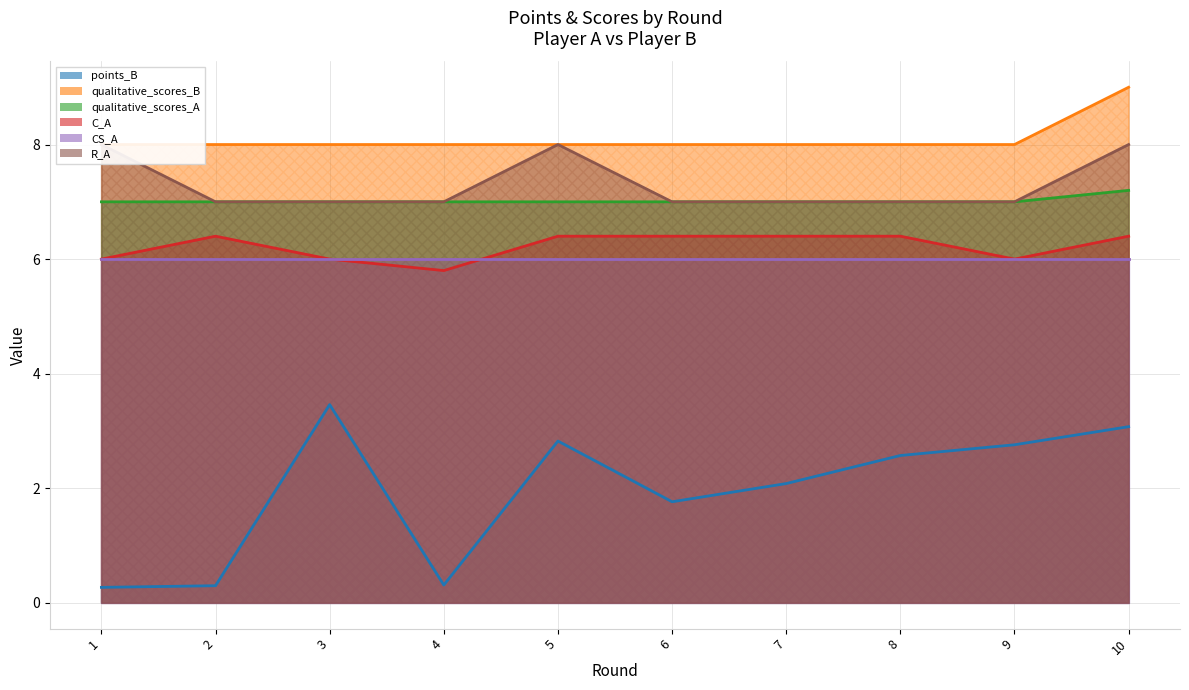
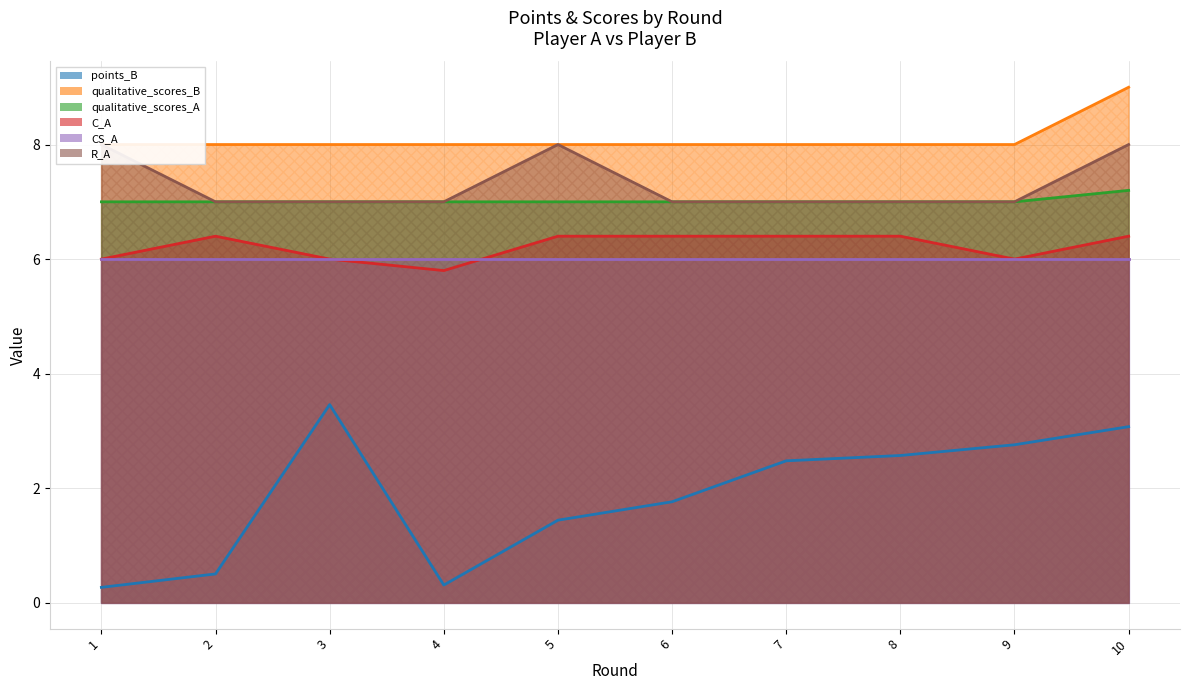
points_B, 2: 0.3 -> 0.5
points_B, 5: 2.8 -> 1.4
points_B, 7: 2.1 -> 2.5
